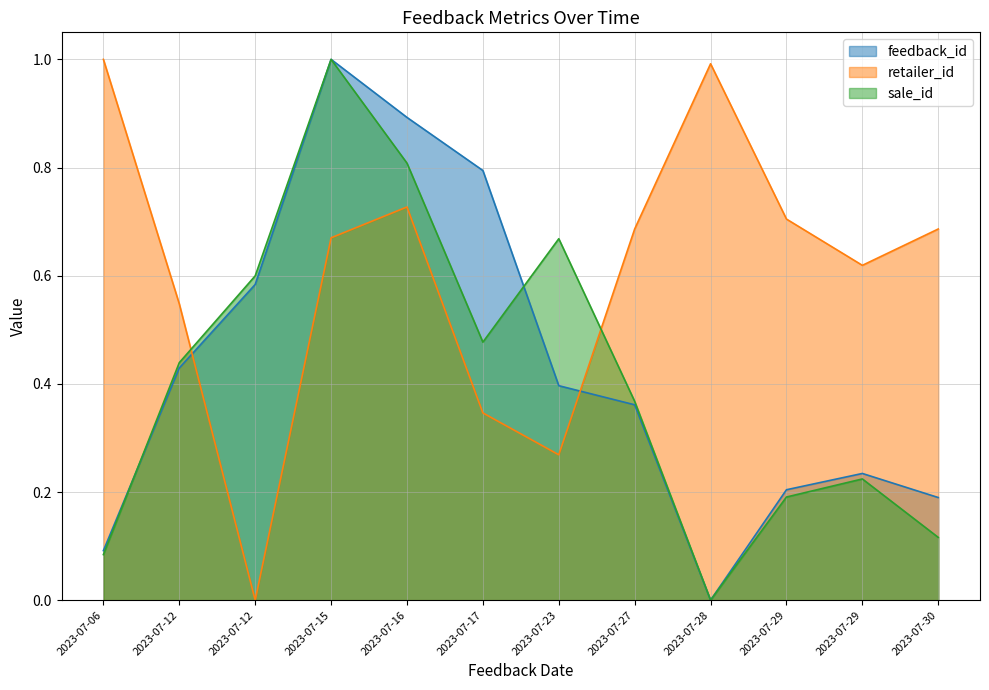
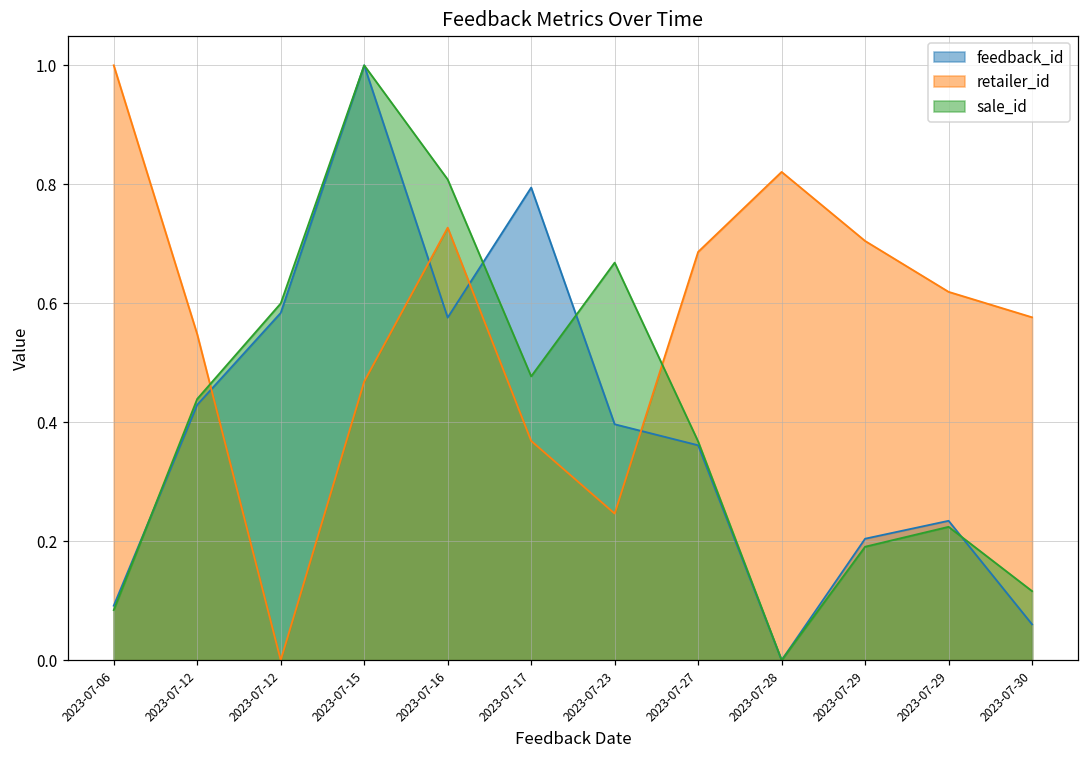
retailer_id, 2023-07-15: 0.67 -> 0.47
feedback_id, 2023-07-16: 0.89 -> 0.58
retailer_id, 2023-07-17: 0.35 -> 0.37
retailer_id, 2023-07-23: 0.27 -> 0.25
retailer_id, 2023-07-28: 0.99 -> 0.82
feedback_id, 2023-07-30: 0.19 -> 0.06
retailer_id, 2023-07-30: 0.69 -> 0.58
